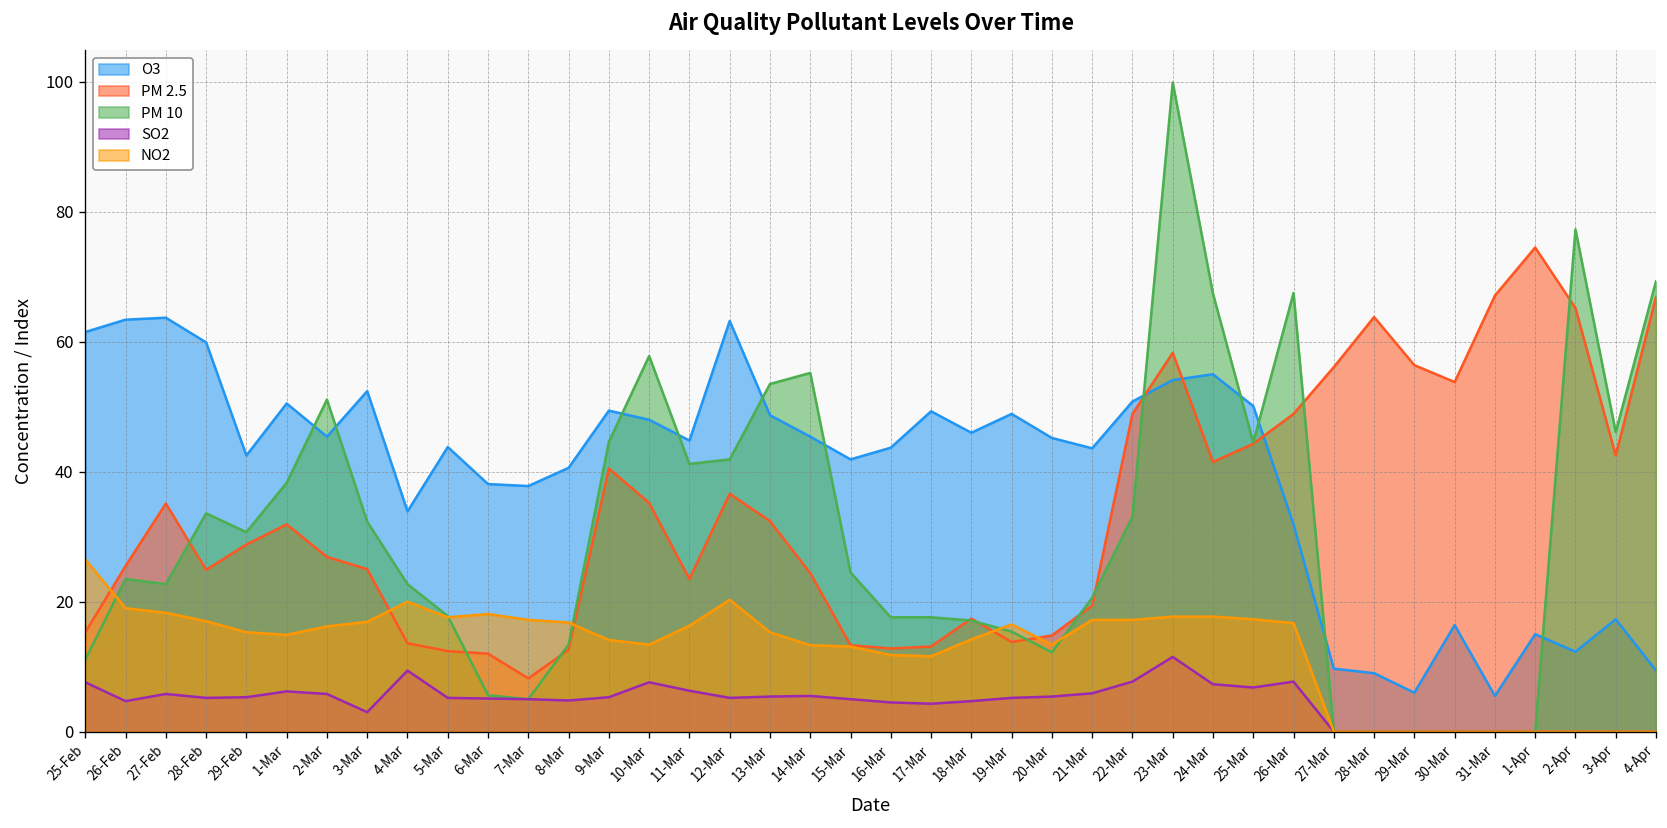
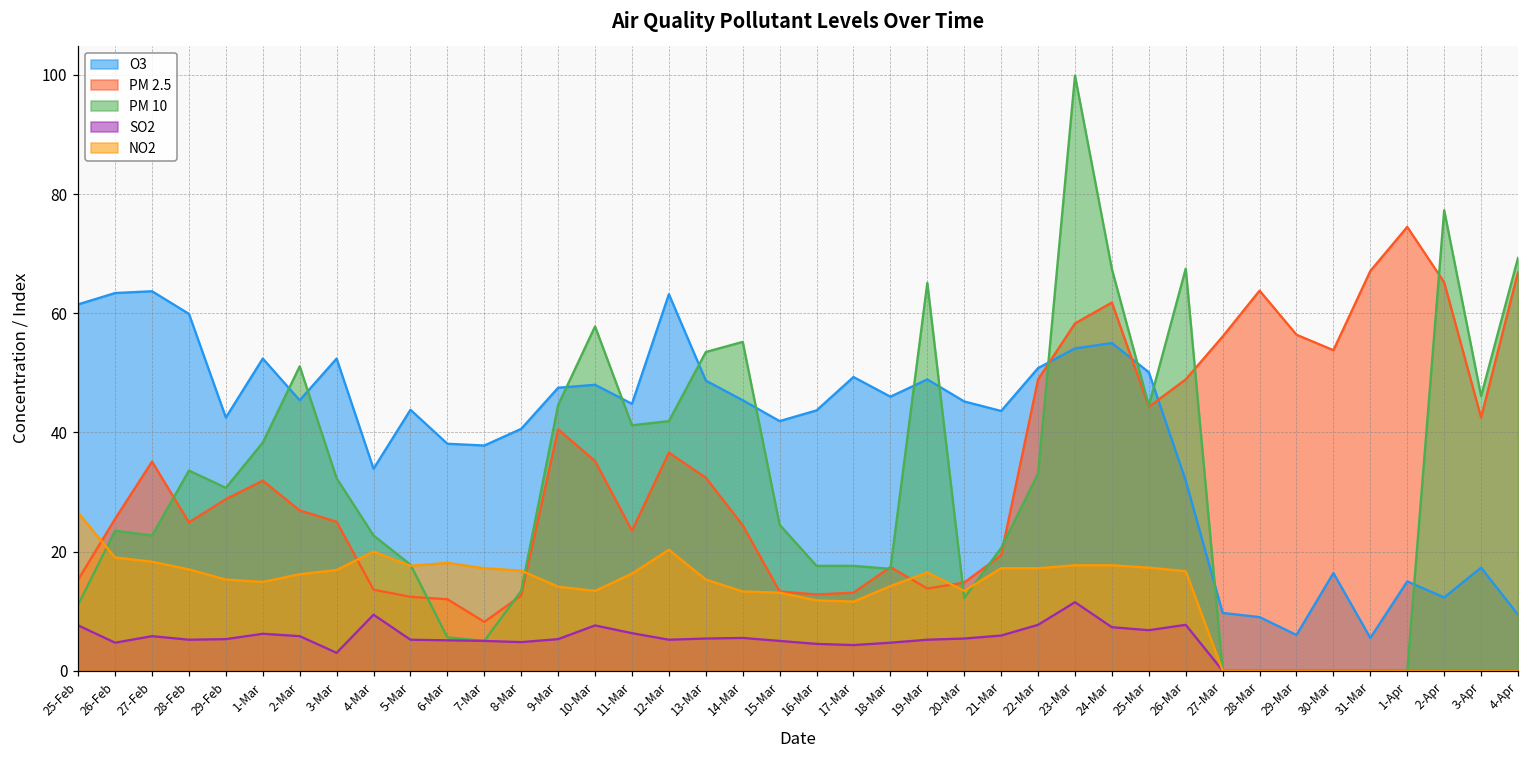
O3, 1-Mar: 51 -> 52
O3, 9-Mar: 49 -> 48
PM 10, 19-Mar: 15 -> 65
PM 2.5, 24-Mar: 42 -> 62
